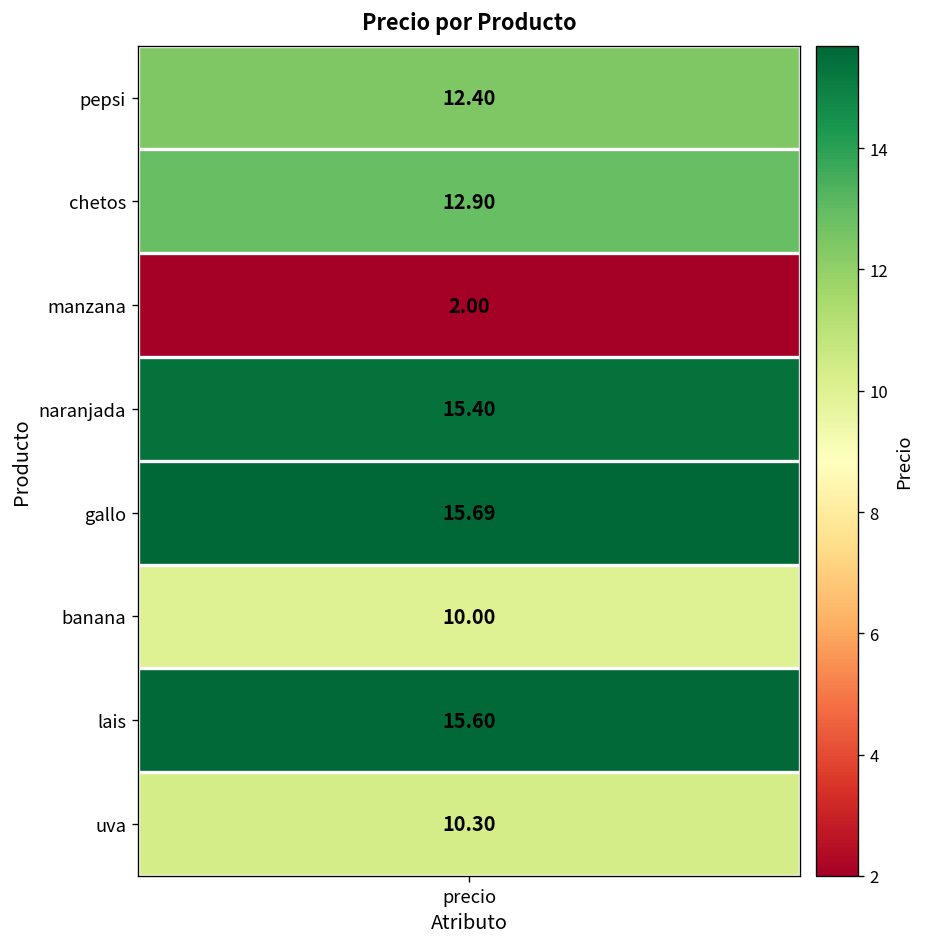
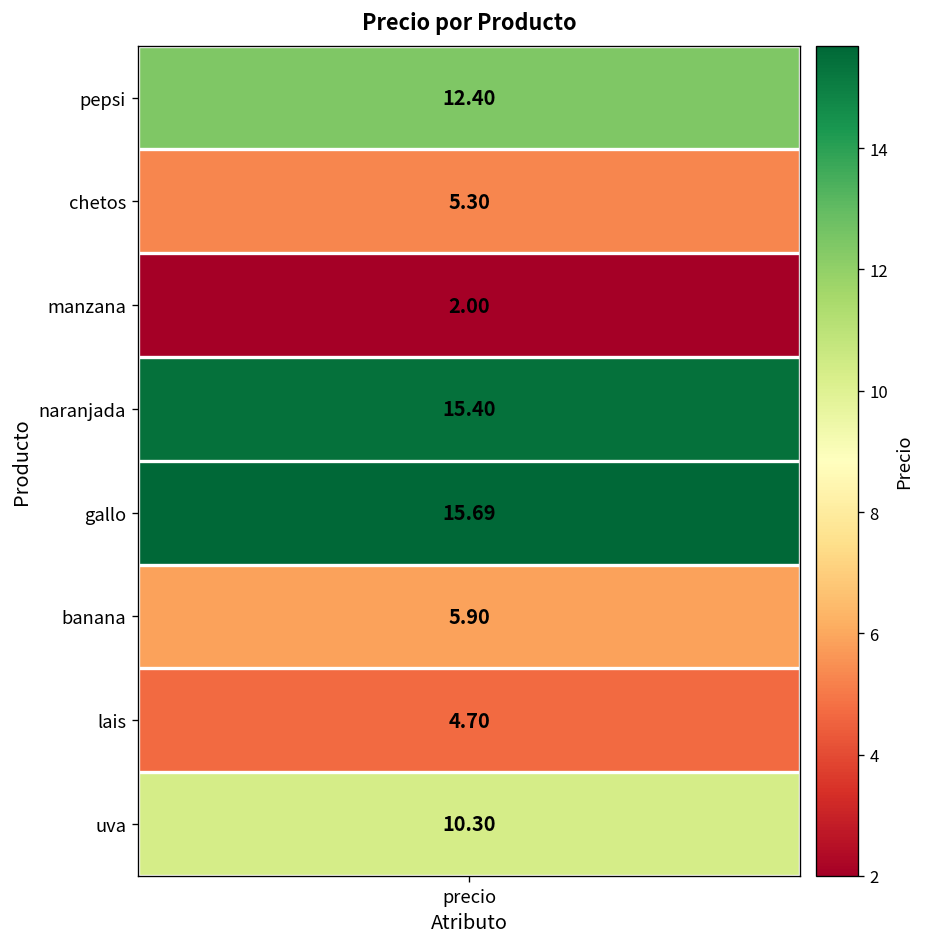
chetos, precio: 12.90 -> 5.30
banana, precio: 10.00 -> 5.90
lais, precio: 15.60 -> 4.70
